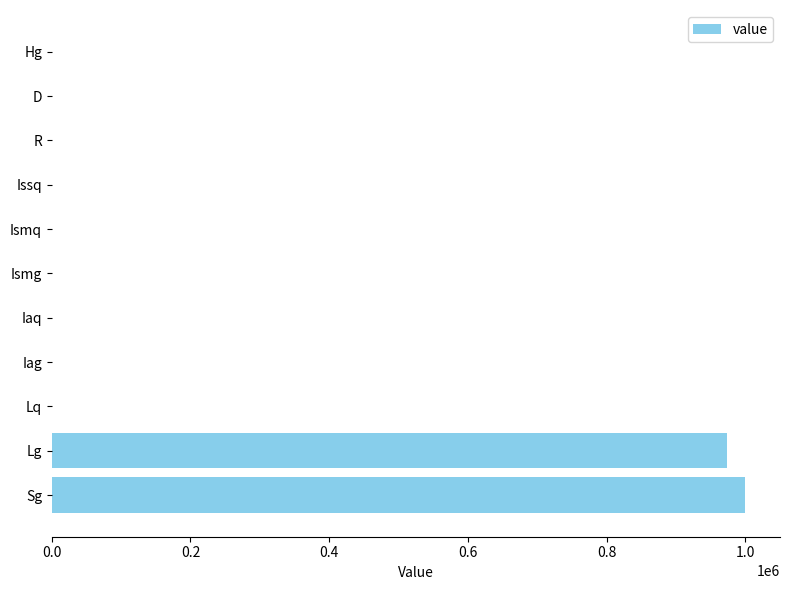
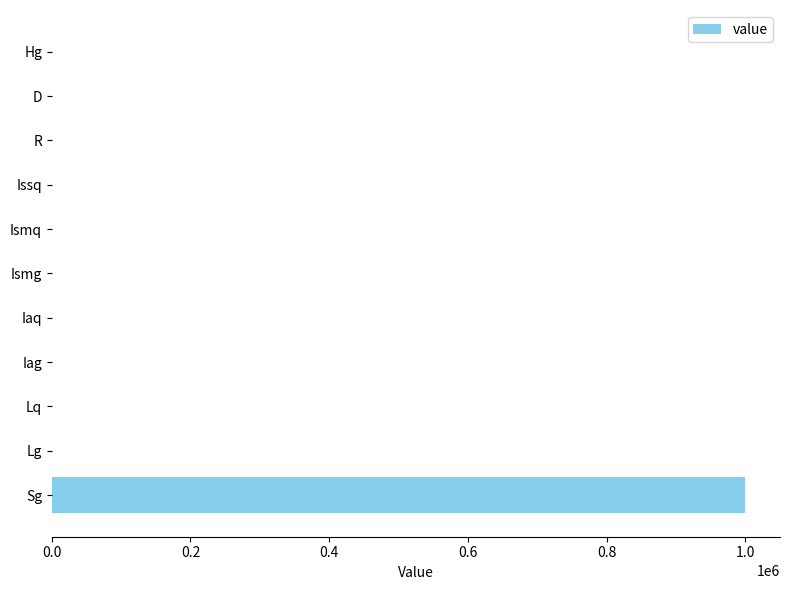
Lg: 970000 -> 0
